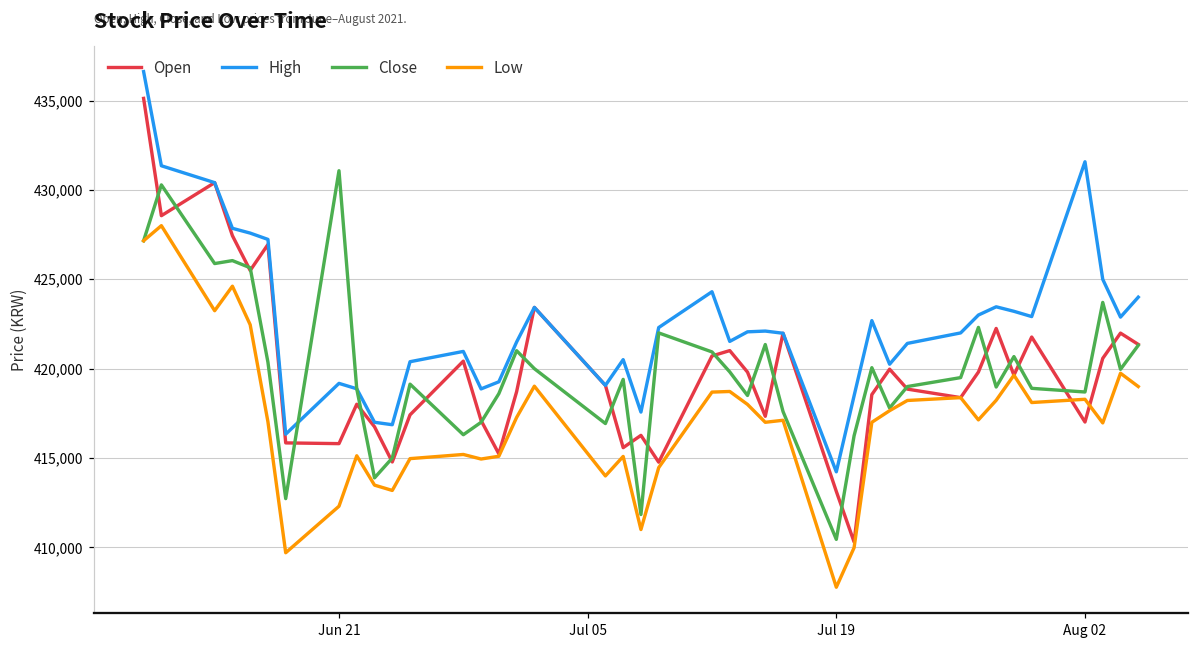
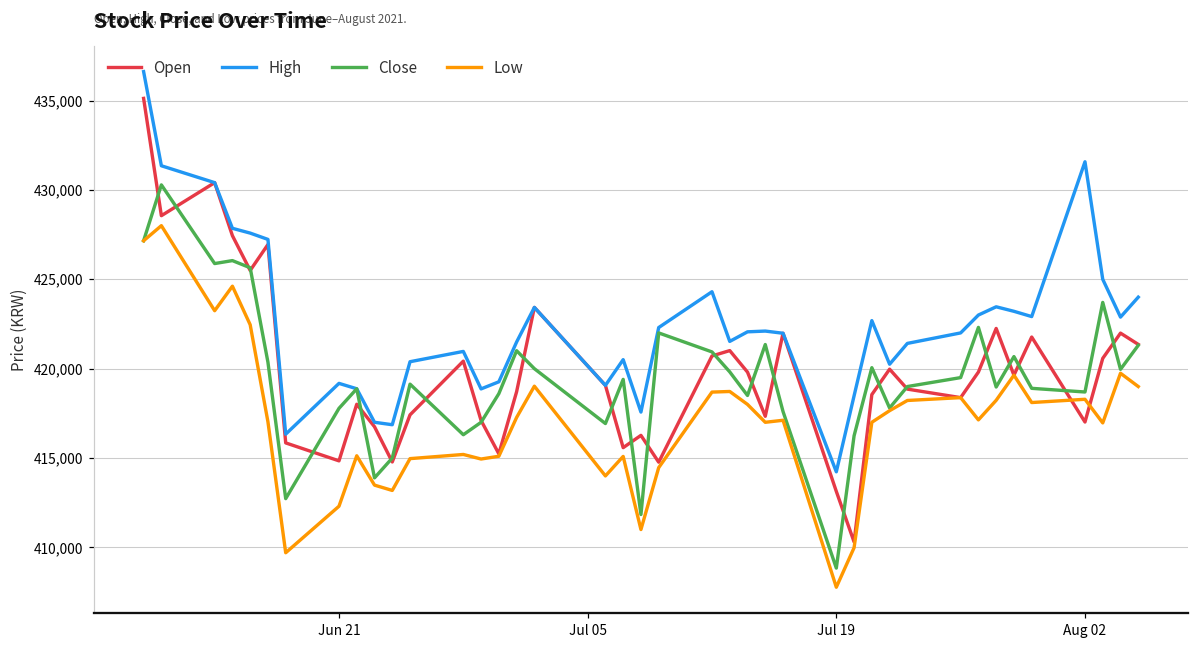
Open, Jun 21: 415,800 -> 414,800
Close, Jun 21: 431,100 -> 417,800
Close, Jul 19: 410,500 -> 408,800
